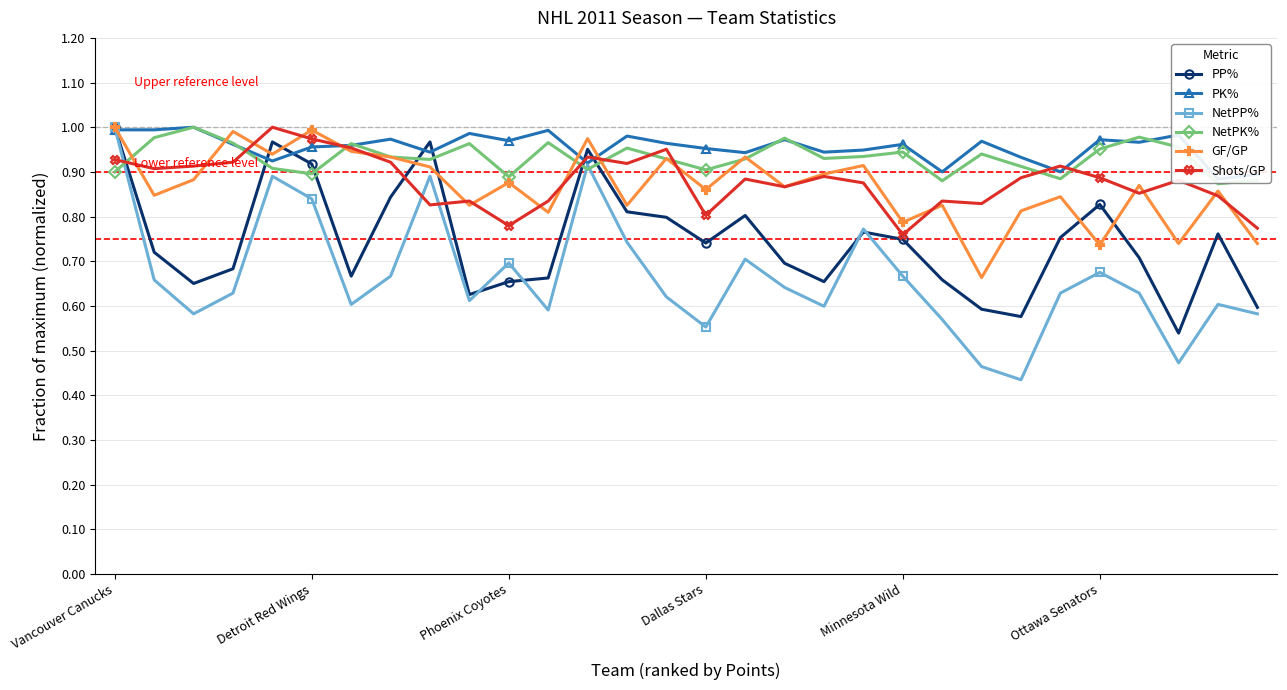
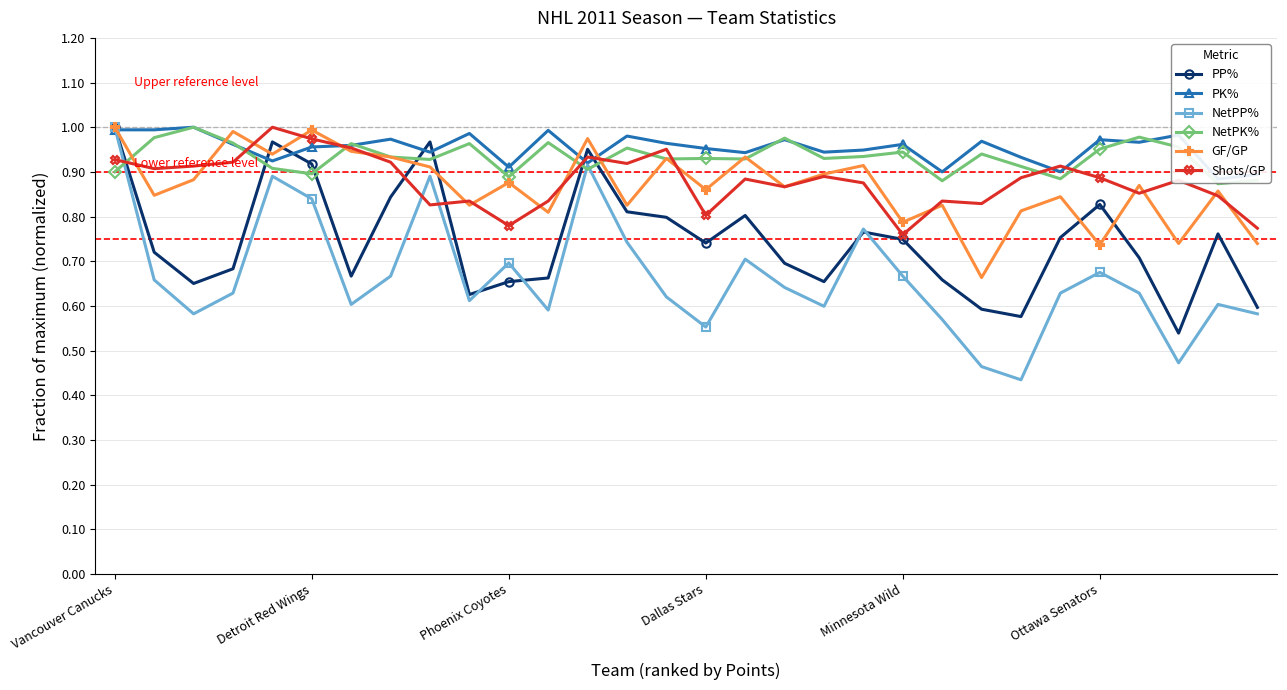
PK%, Phoenix Coyotes: 0.97 -> 0.91
NetPK%, Dallas Stars: 0.90 -> 0.93
